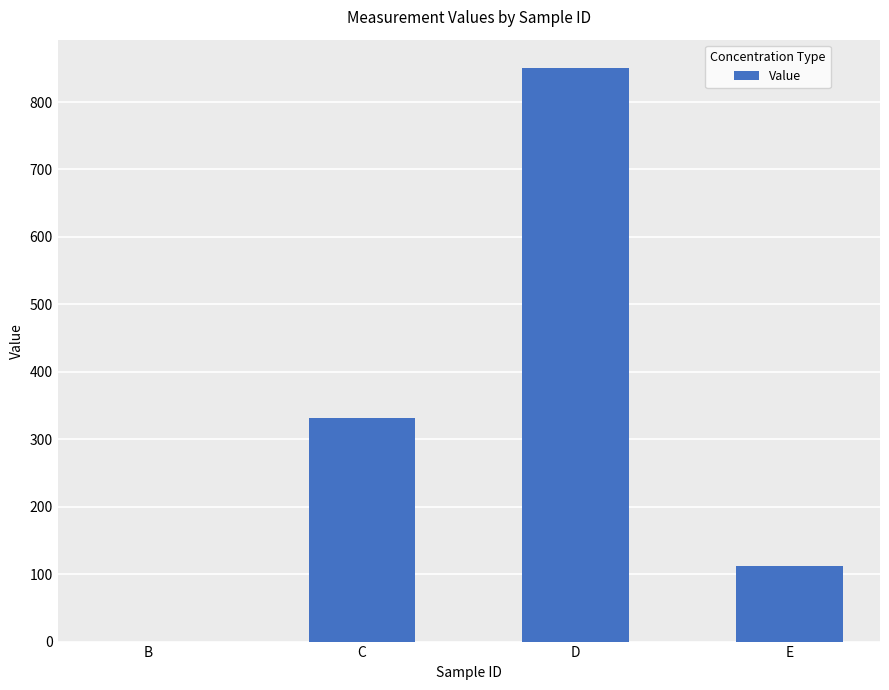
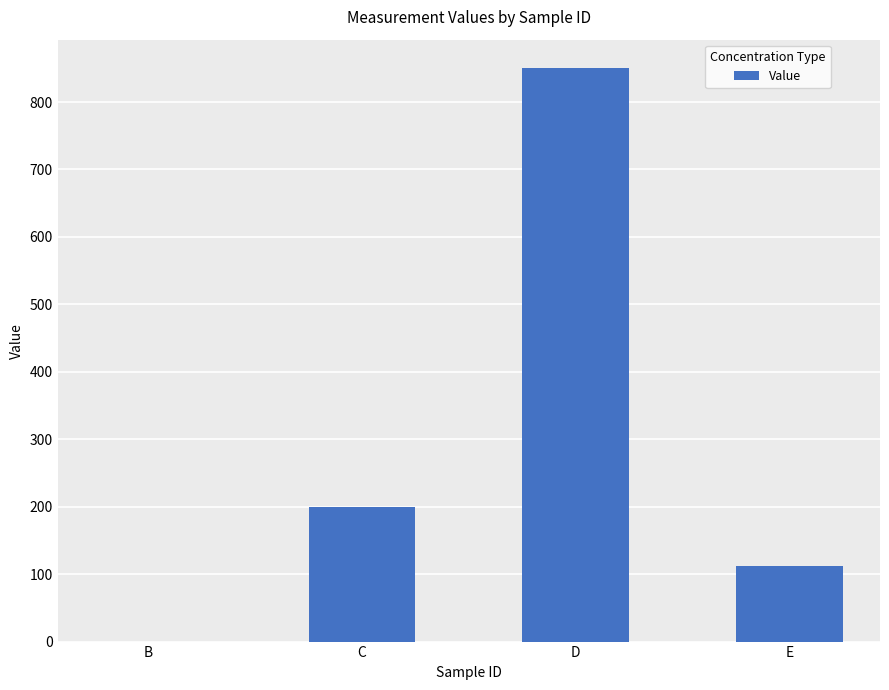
C: 330 -> 200
